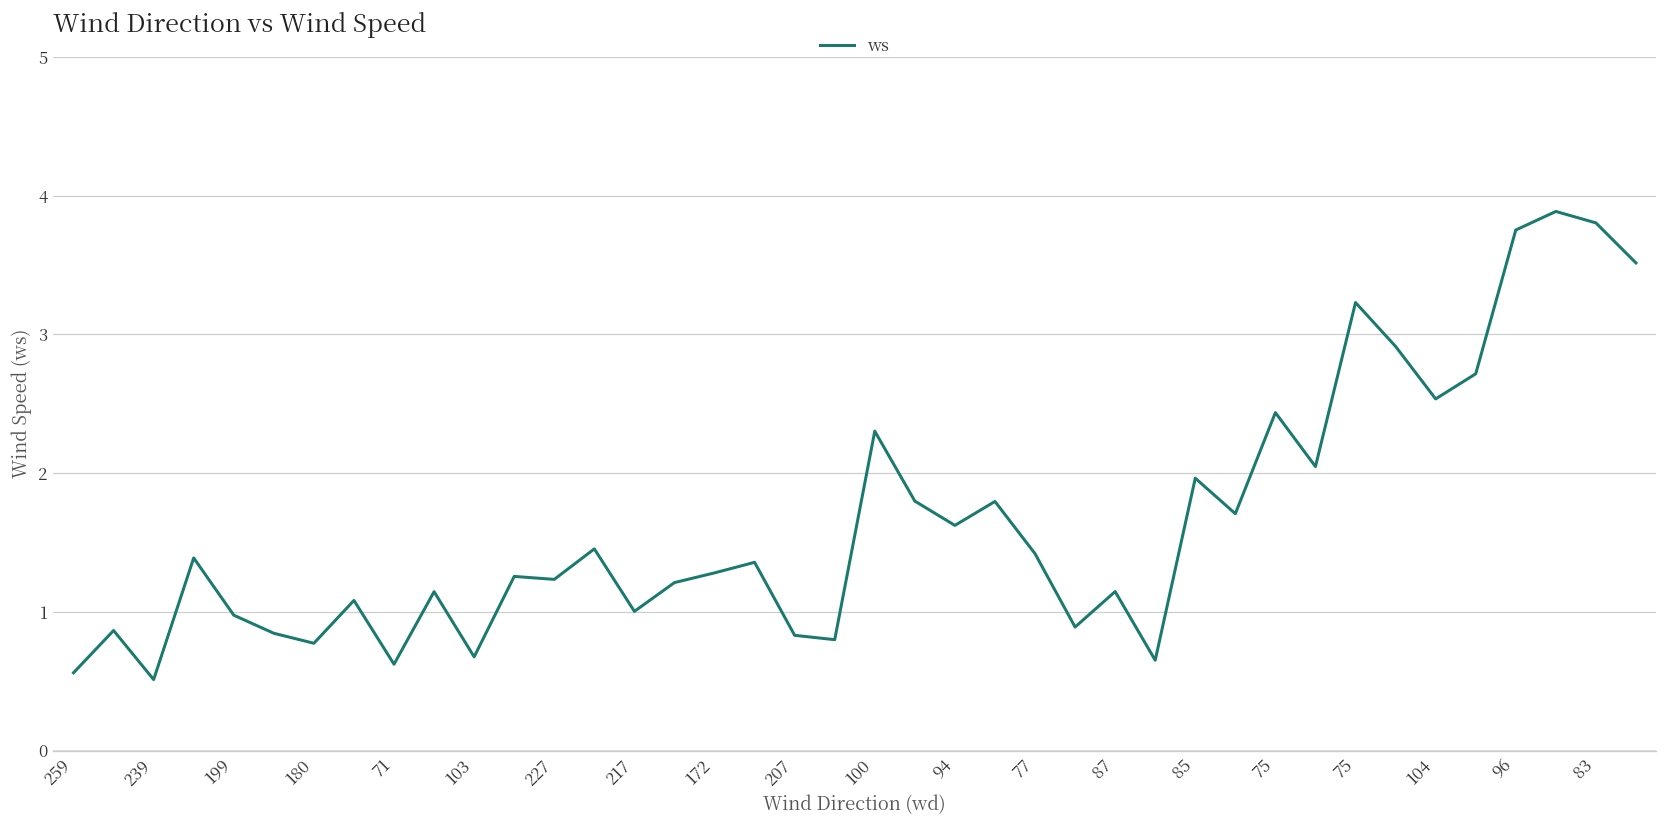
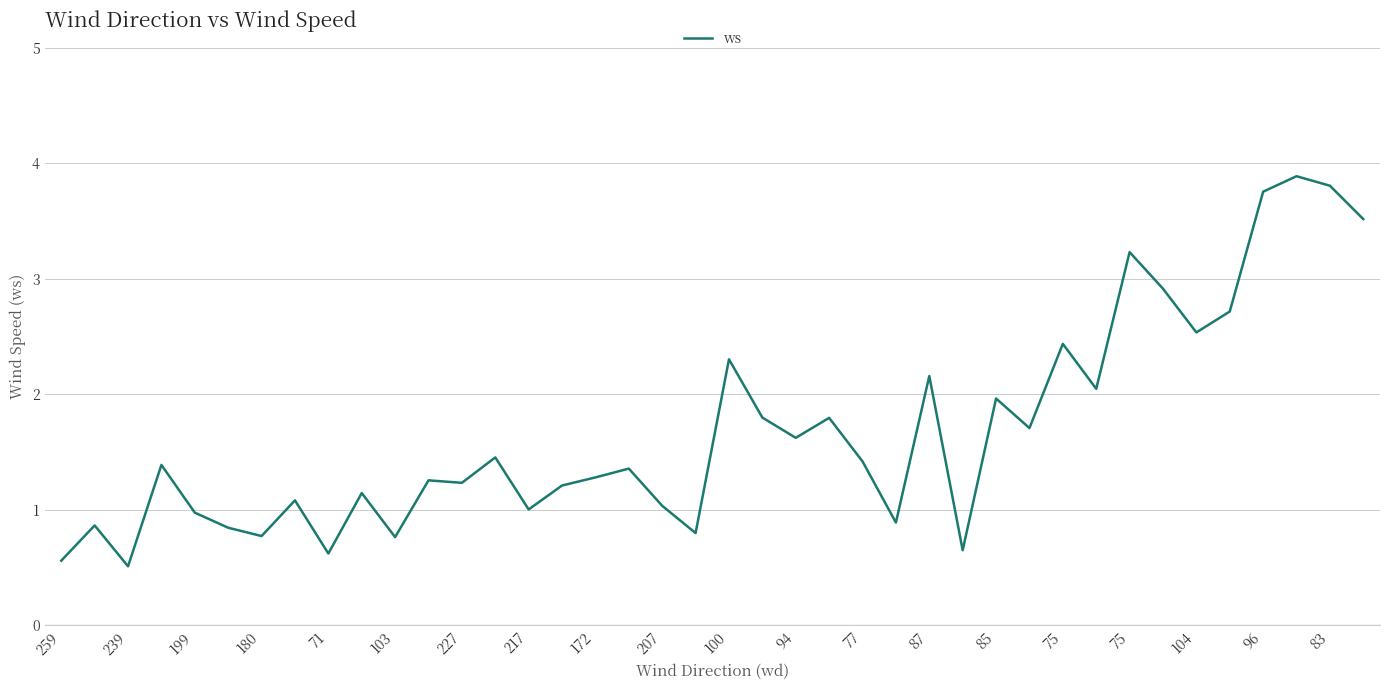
103: 0.68 -> 0.76
207: 0.83 -> 1.04
87: 1.15 -> 2.16
